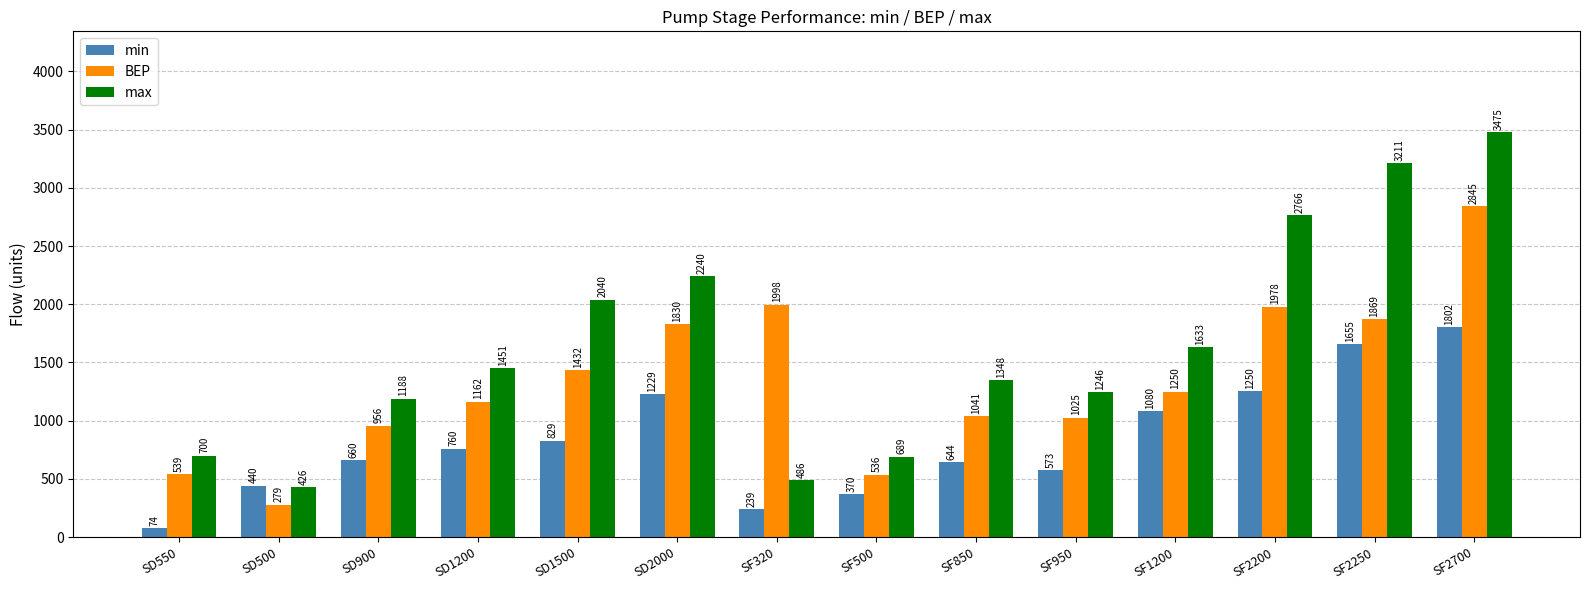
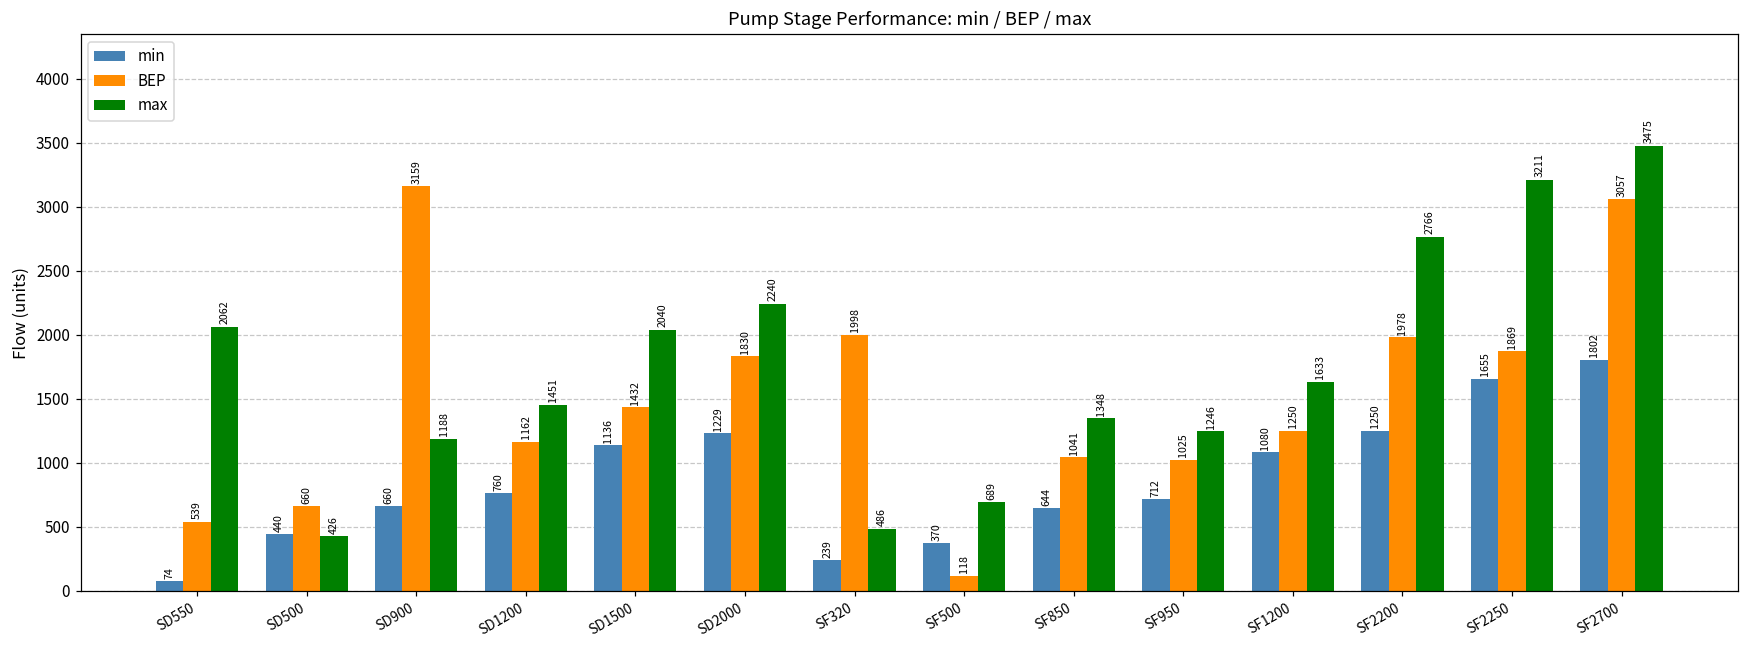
max, SD550: 700 -> 2062
BEP, SD500: 279 -> 660
BEP, SD900: 956 -> 3159
min, SD1500: 829 -> 1136
BEP, SF500: 536 -> 118
min, SF950: 573 -> 712
BEP, SF2700: 2845 -> 3057
